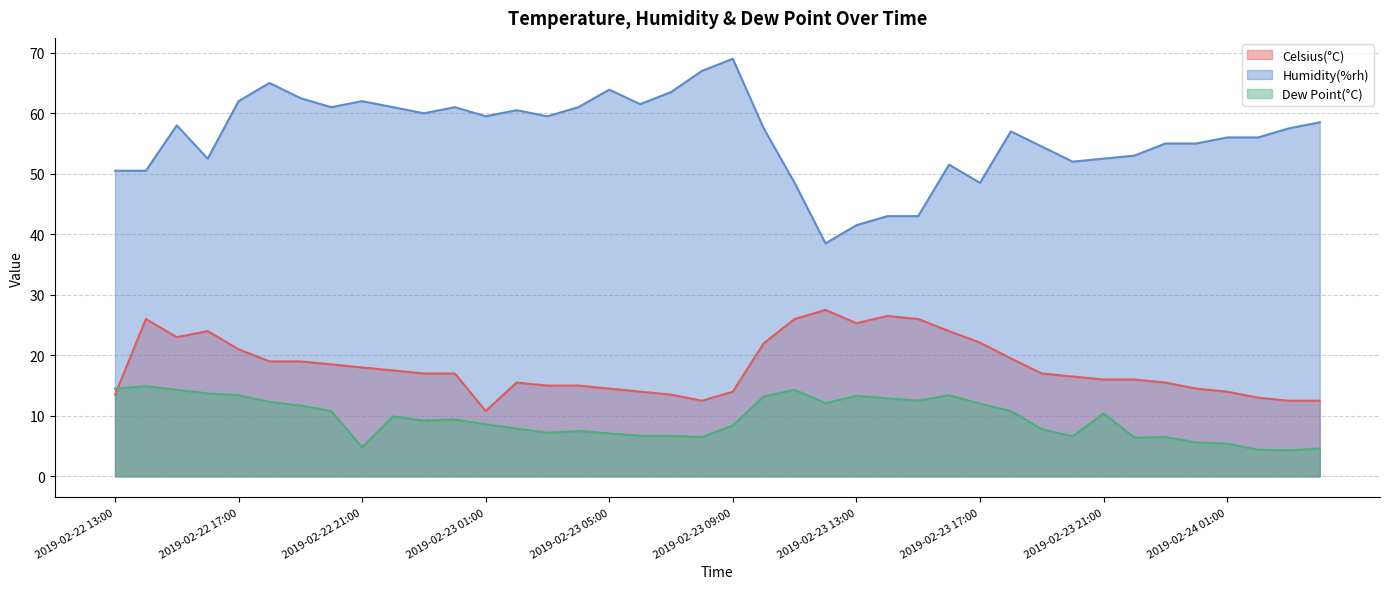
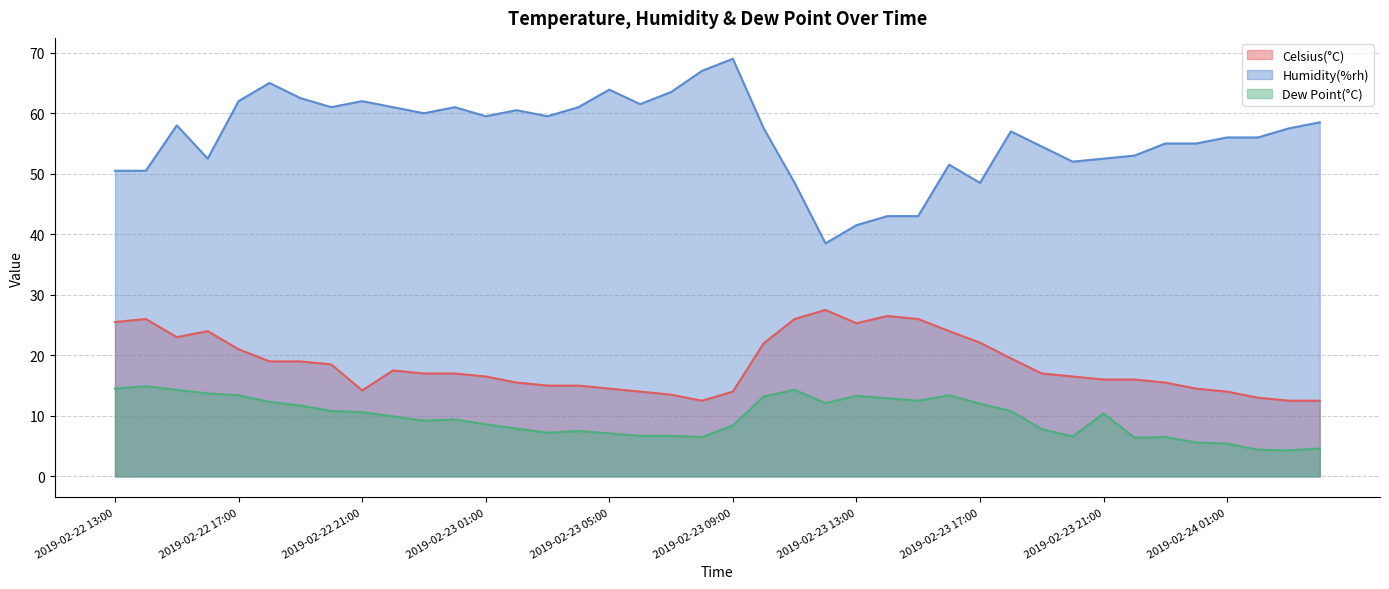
Celsius(°C), 2019-02-22 13:00: 14 -> 26
Celsius(°C), 2019-02-22 21:00: 18 -> 14
Dew Point(°C), 2019-02-22 21:00: 5 -> 11
Celsius(°C), 2019-02-23 01:00: 11 -> 17
